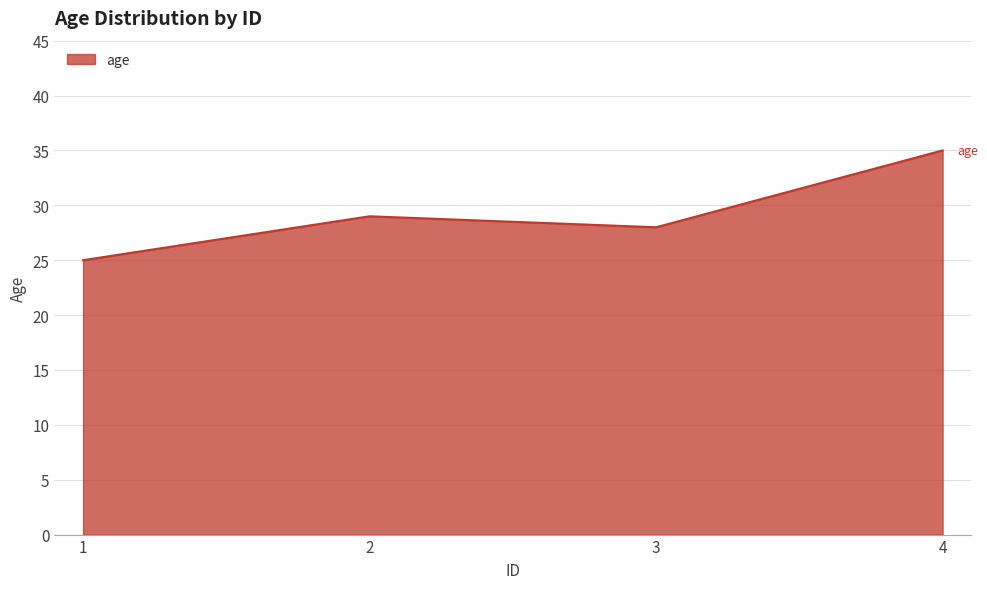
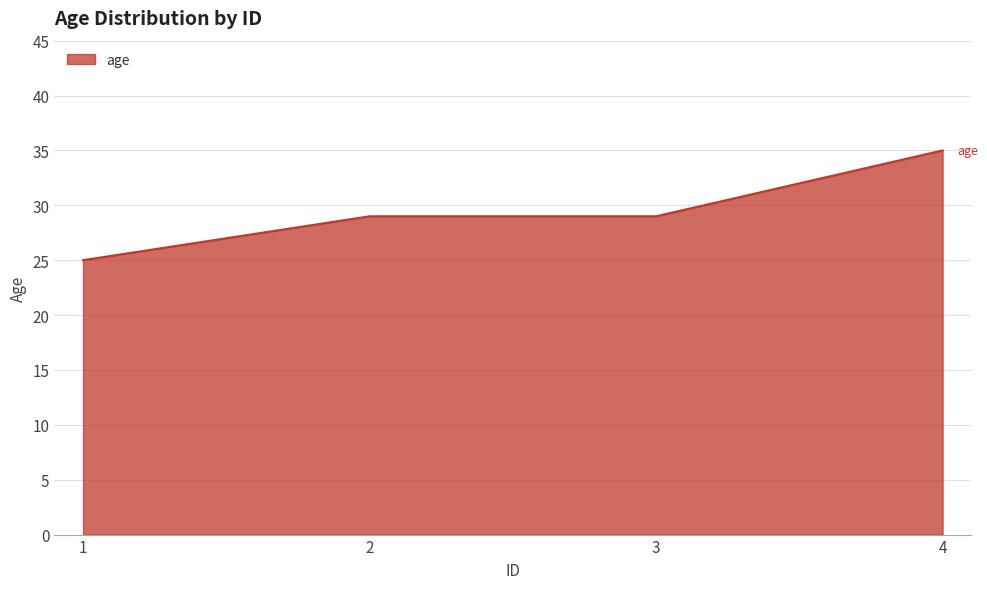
3: 28 -> 29
